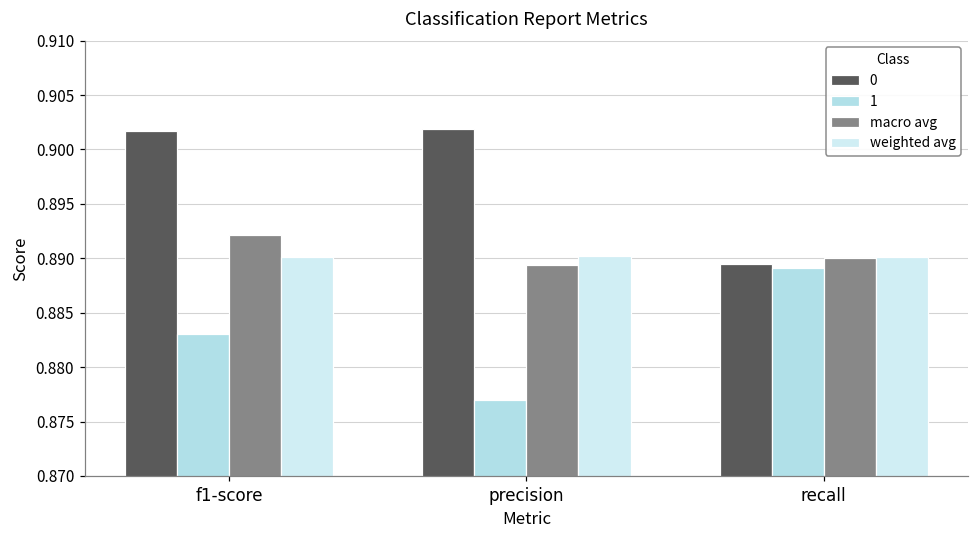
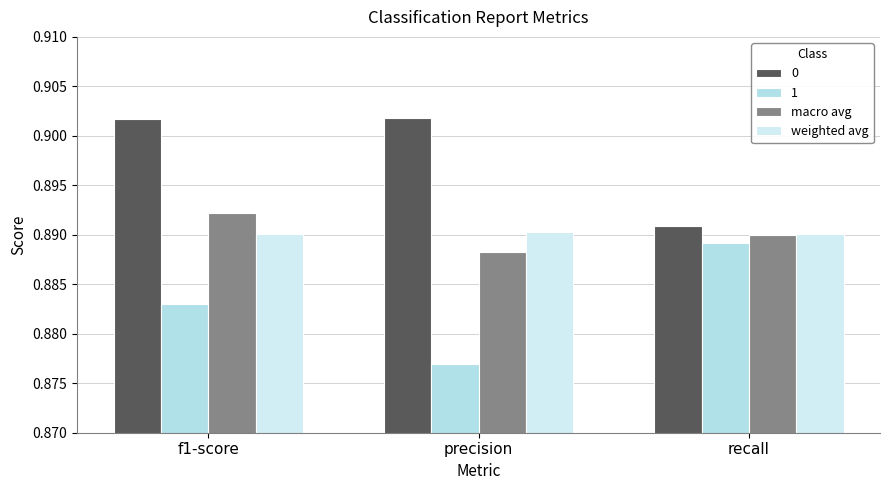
macro avg, precision: 0.889 -> 0.888
0, recall: 0.890 -> 0.891
